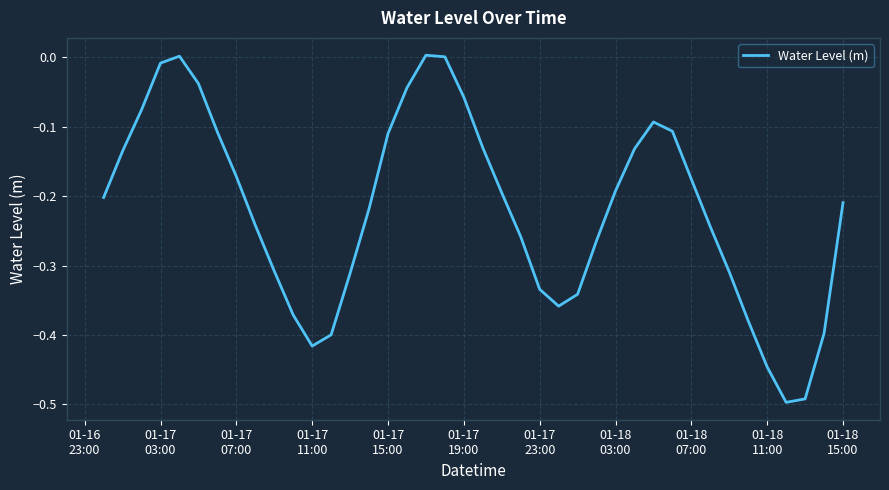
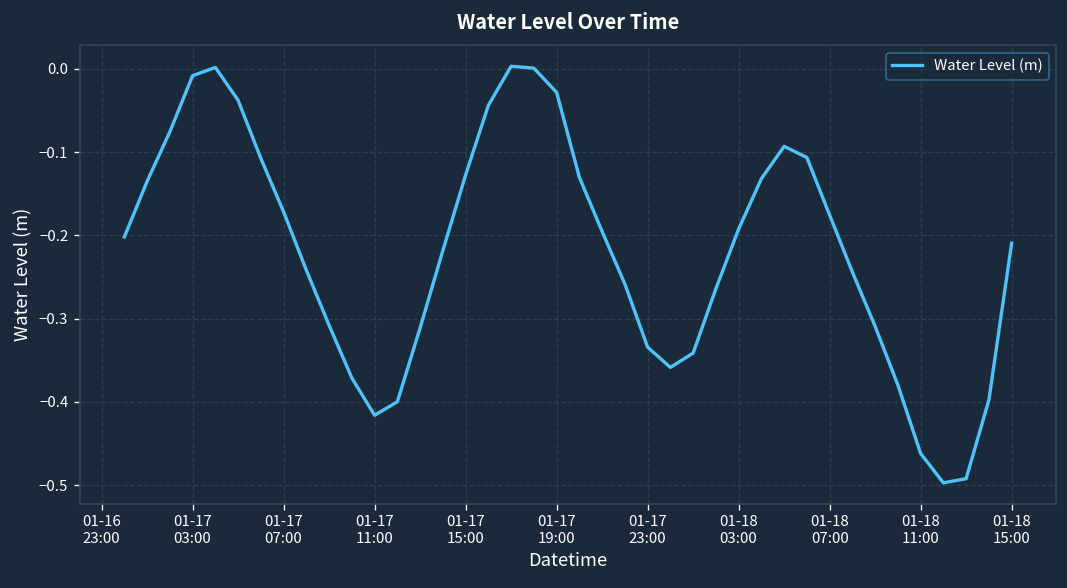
01-17 15:00: -0.11 -> -0.13
01-17 19:00: -0.06 -> -0.03
01-18 11:00: -0.45 -> -0.46
